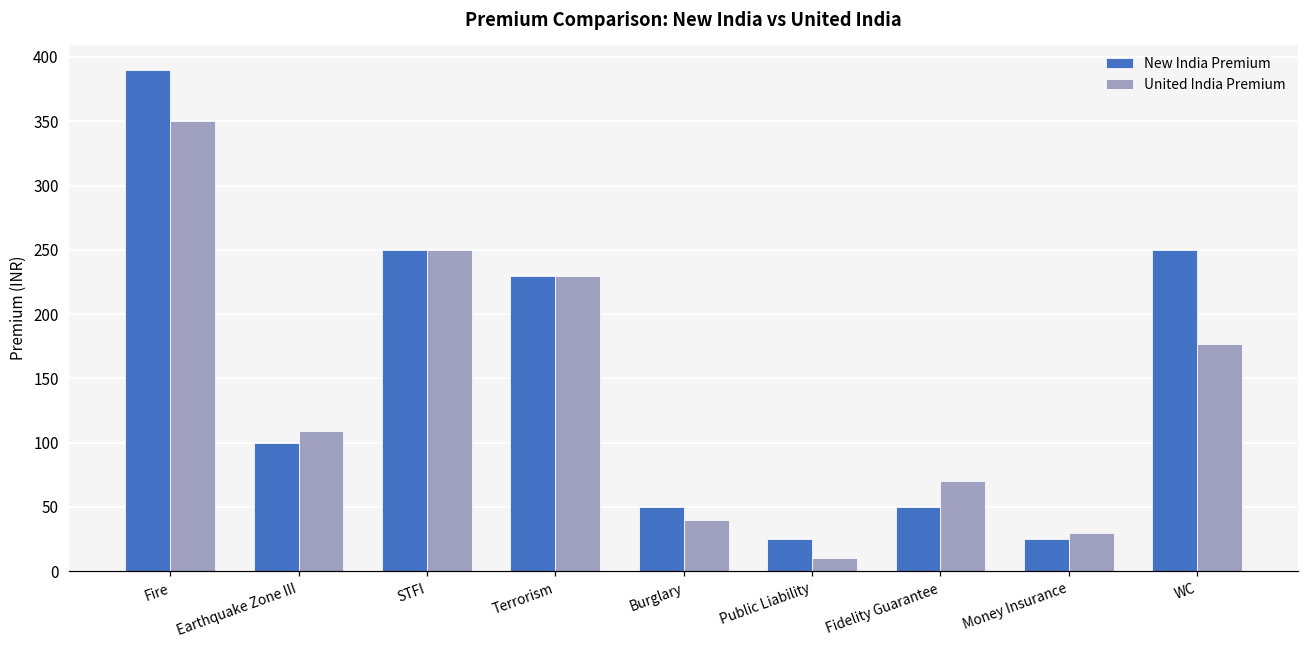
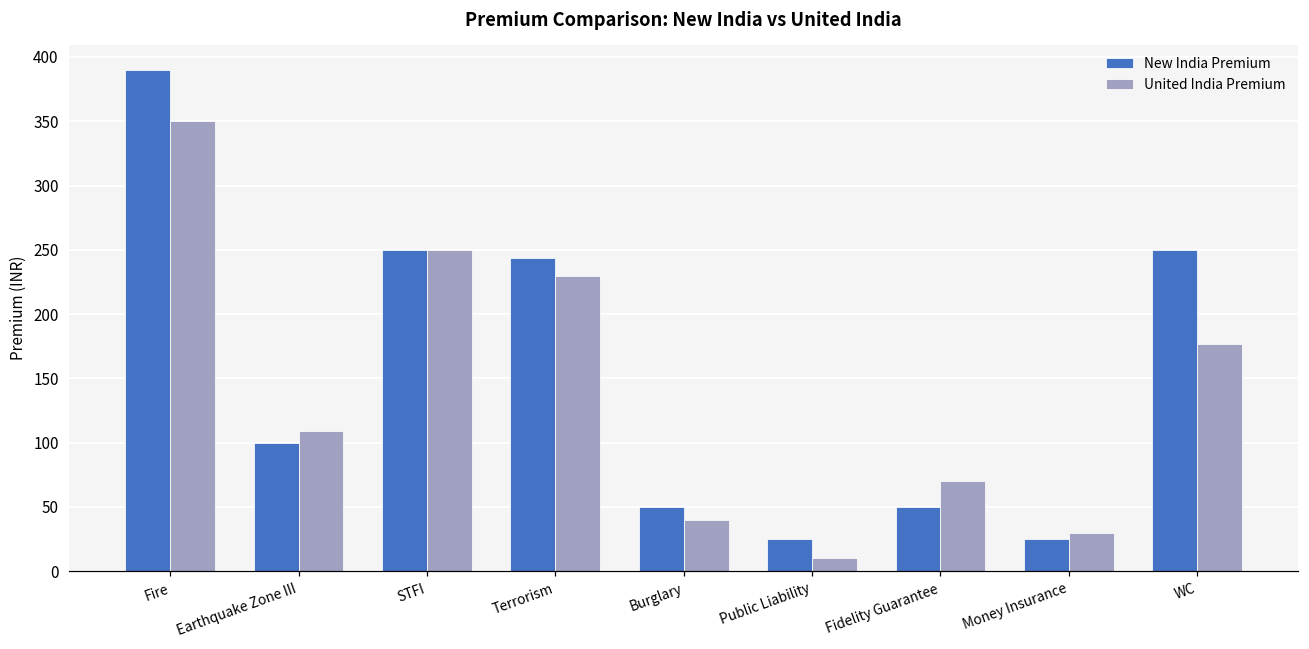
New India Premium, Terrorism: 230 -> 244
